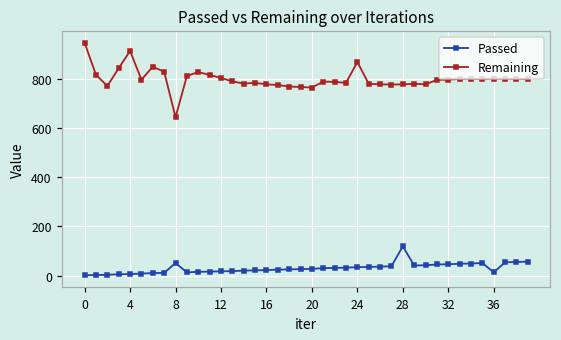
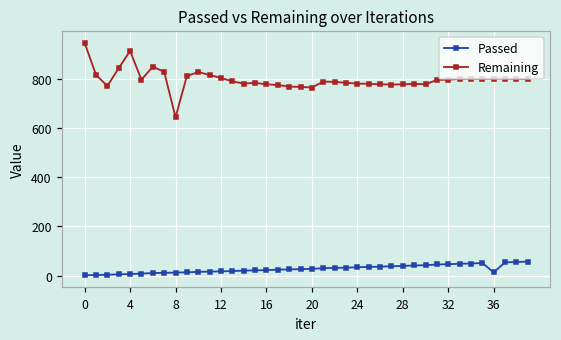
Passed, 8: 50 -> 10
Remaining, 24: 870 -> 780
Passed, 28: 120 -> 40
